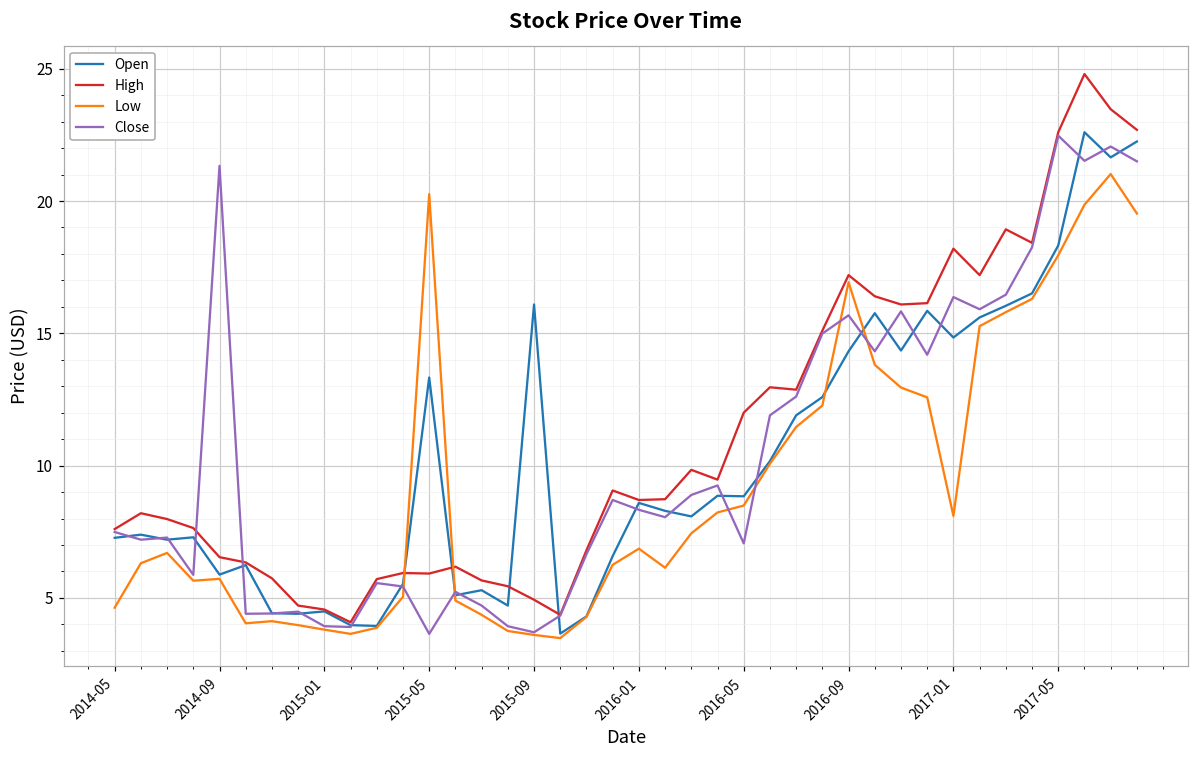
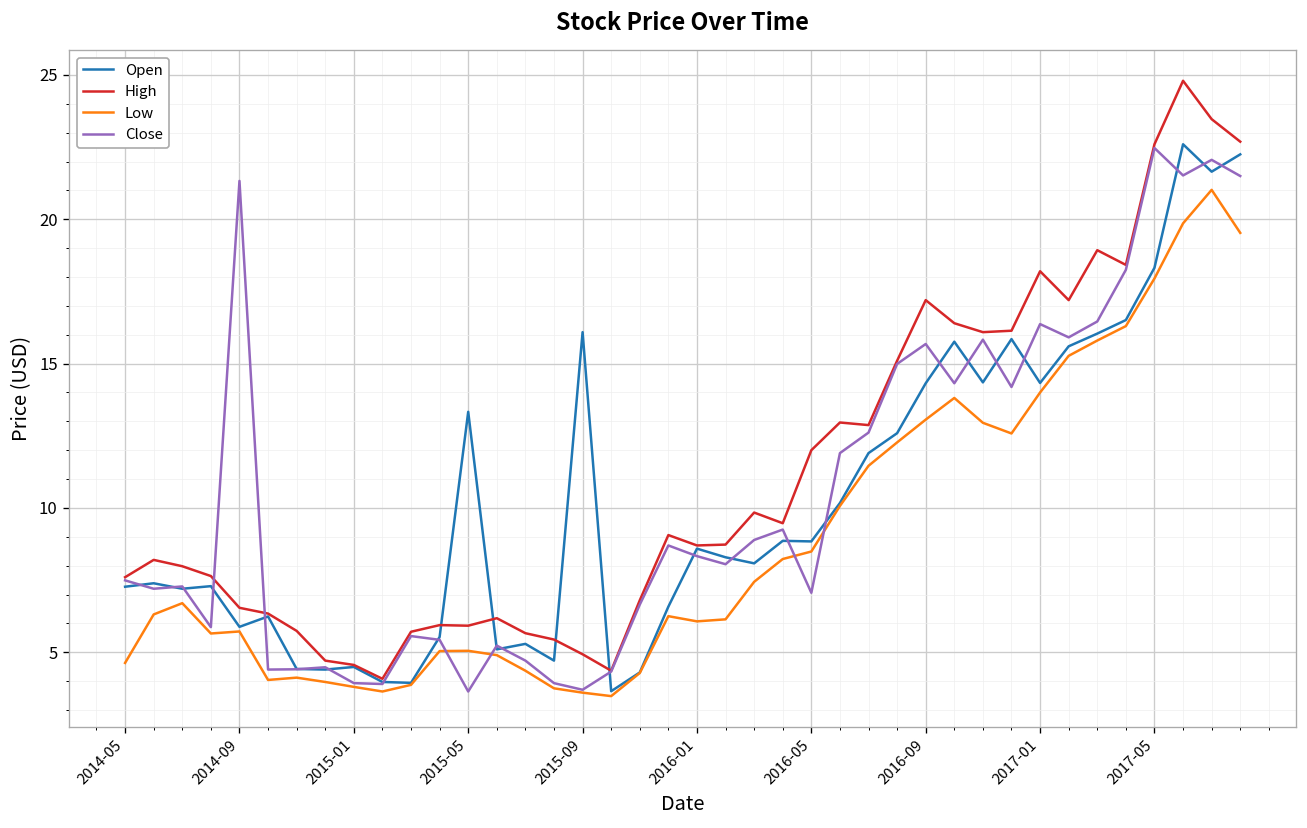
Low, 2015-05: 20.3 -> 5.1
Low, 2016-01: 6.9 -> 6.1
Low, 2016-09: 16.9 -> 13.1
Open, 2017-01: 14.8 -> 14.3
Low, 2017-01: 8.1 -> 14.0
